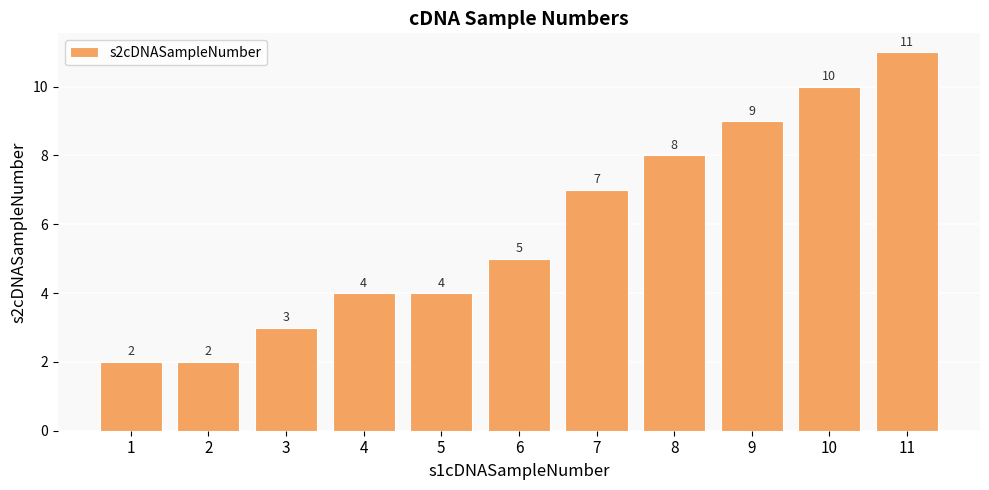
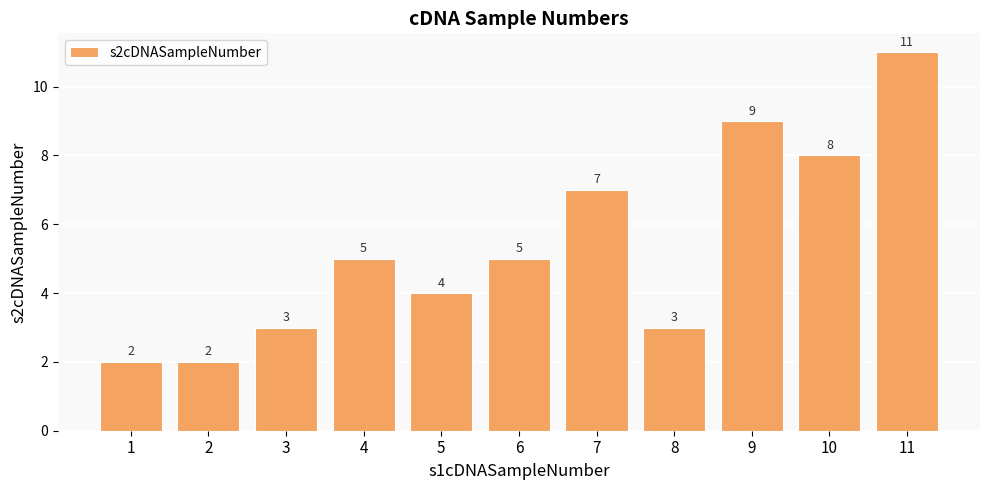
4: 4 -> 5
8: 8 -> 3
10: 10 -> 8
